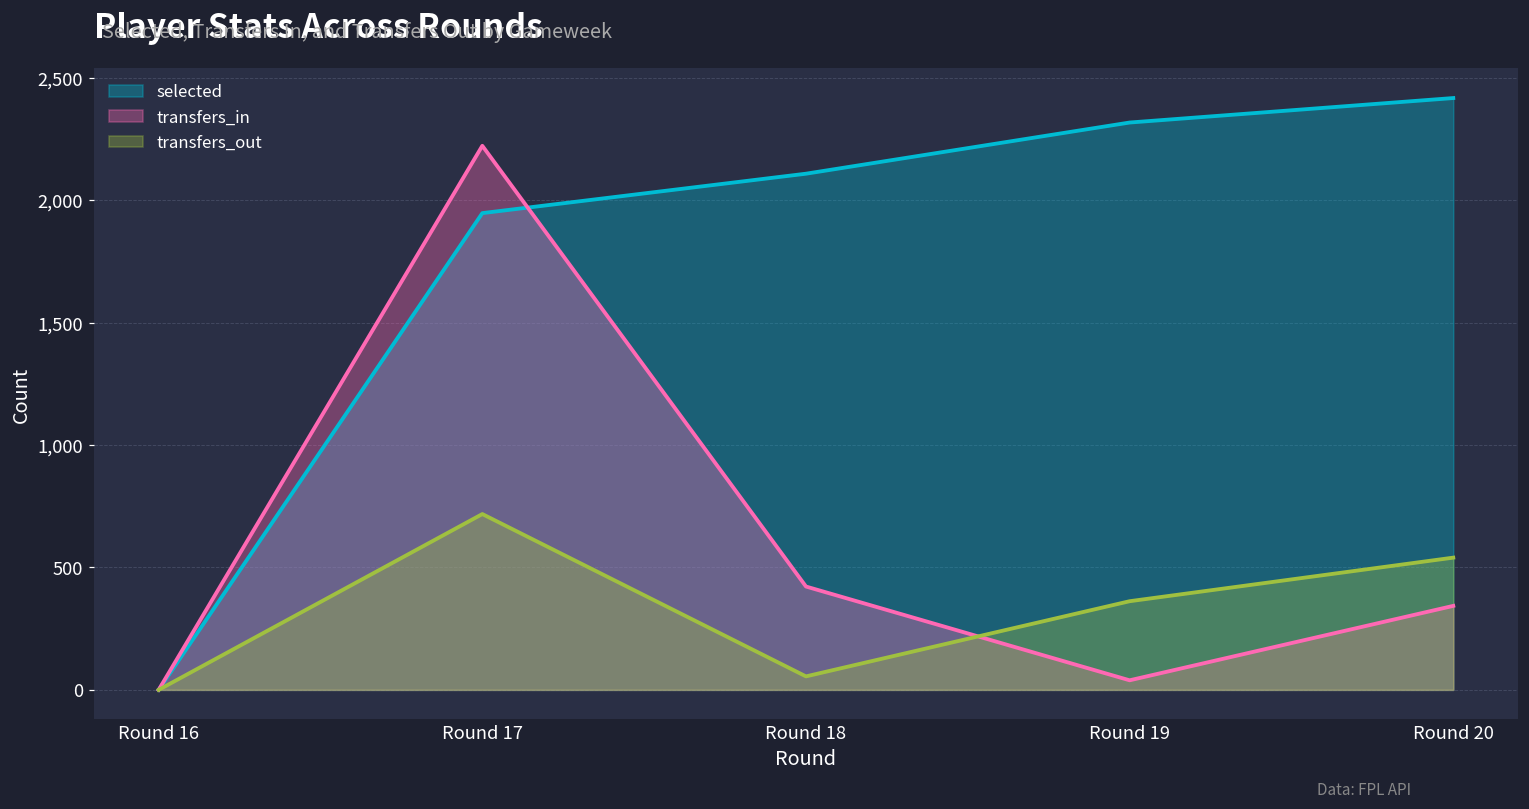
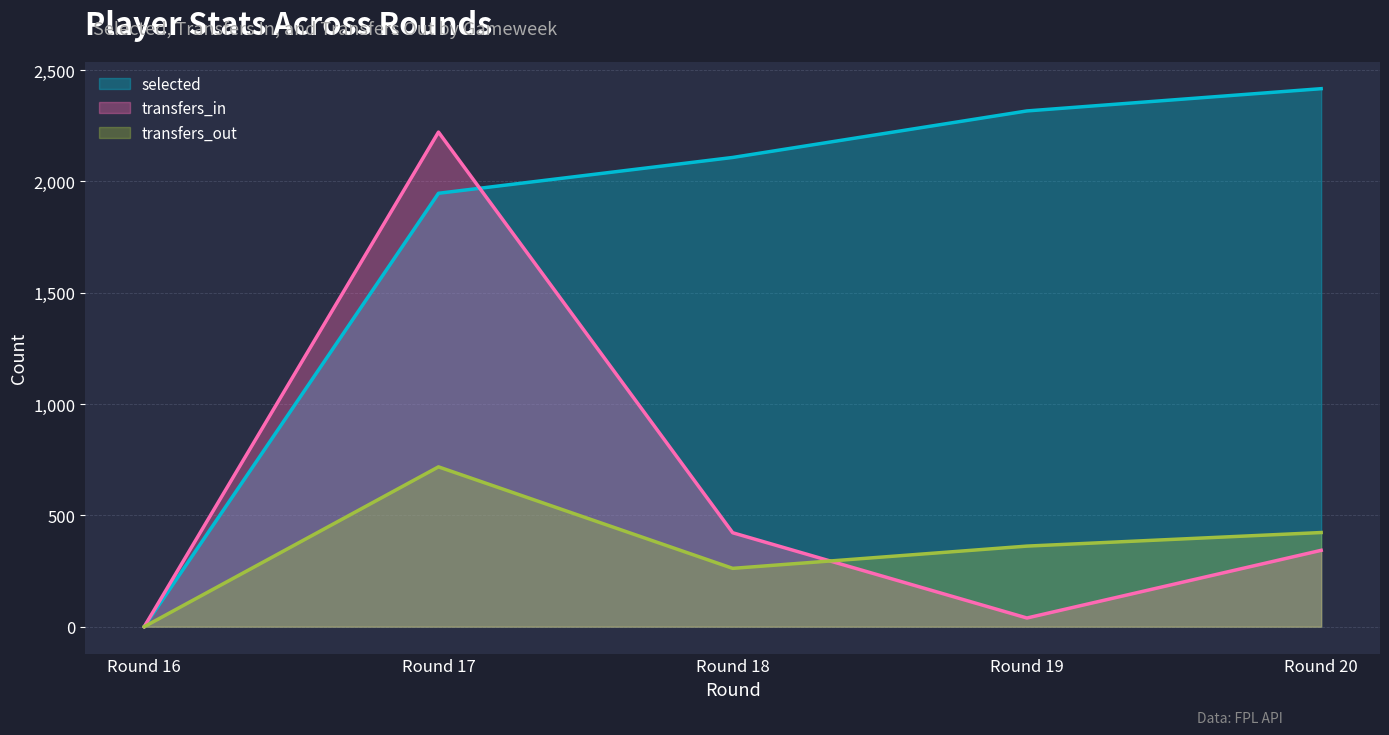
transfers_out, Round 18: 60 -> 260
transfers_out, Round 20: 540 -> 420
